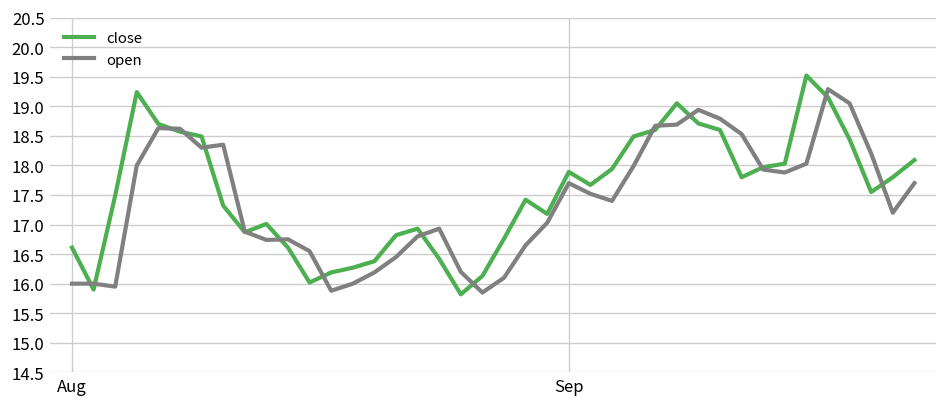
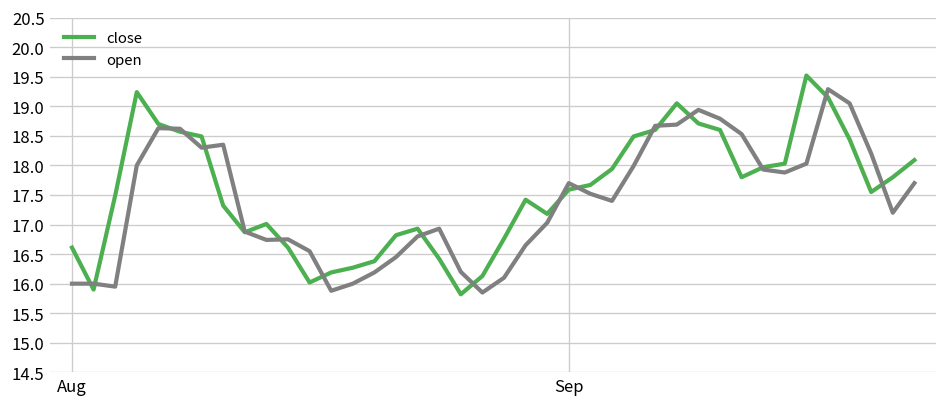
close, Sep: 17.9 -> 17.6
